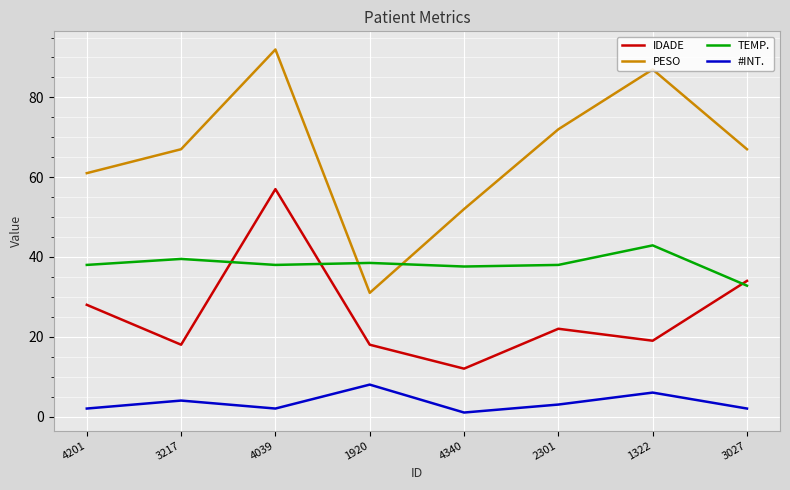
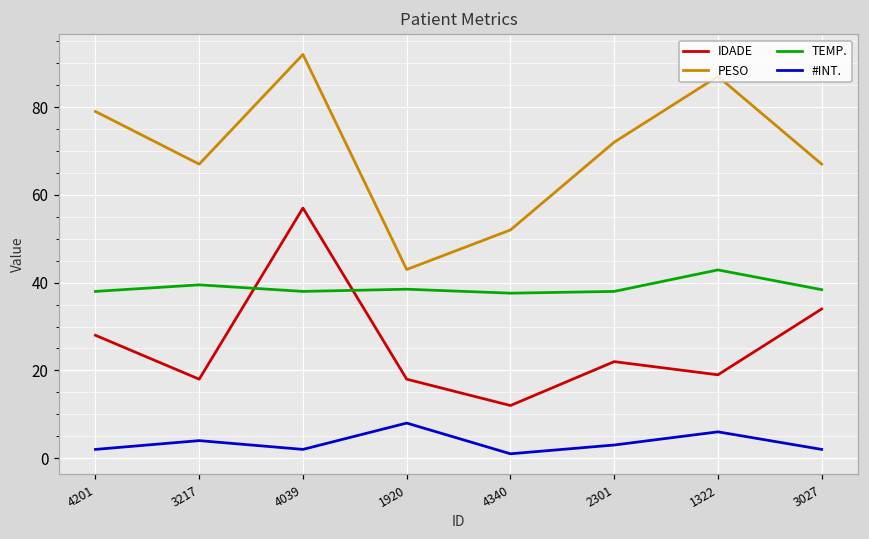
PESO, 4201: 61 -> 79
PESO, 1920: 31 -> 43
TEMP., 3027: 33 -> 38
